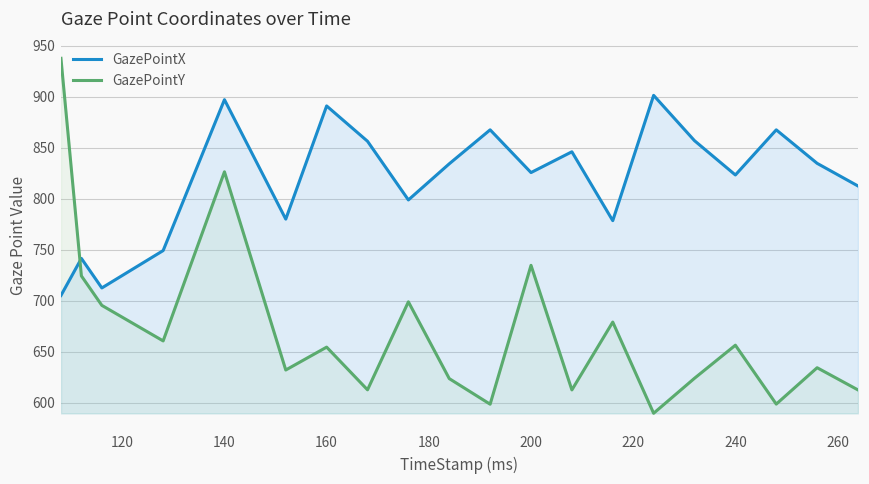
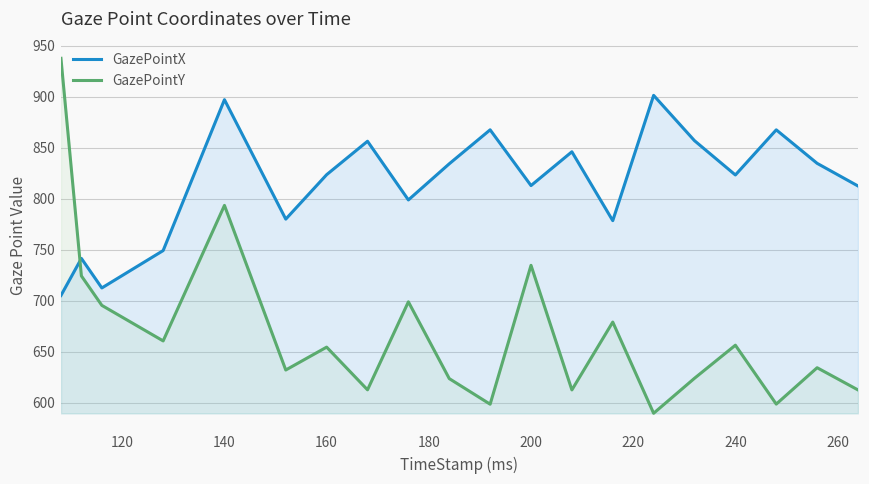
GazePointY, 140: 830 -> 790
GazePointX, 160: 890 -> 820
GazePointX, 200: 830 -> 810
